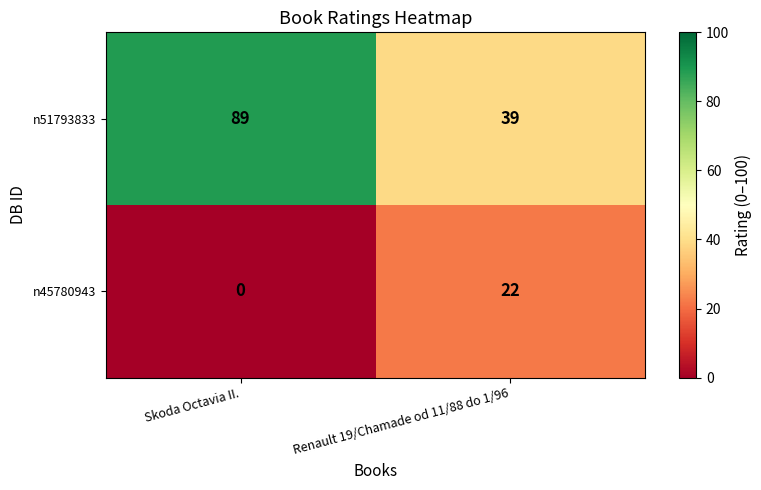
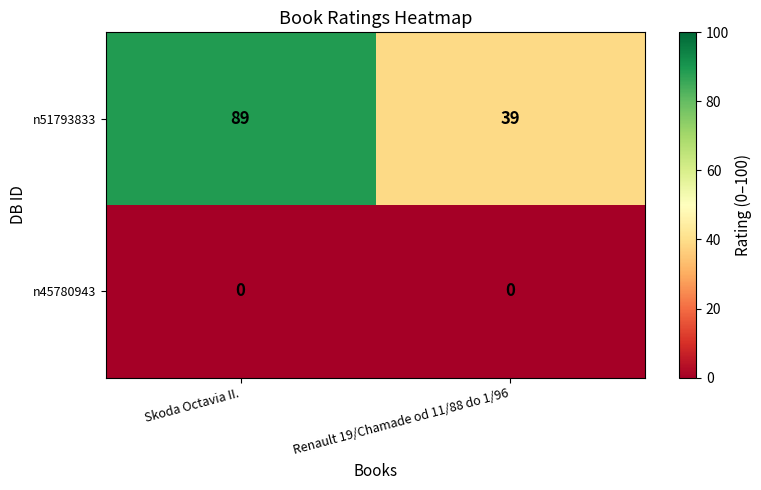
n45780943, Renault 19/Chamade od 11/88 do 1/96: 22 -> 0
